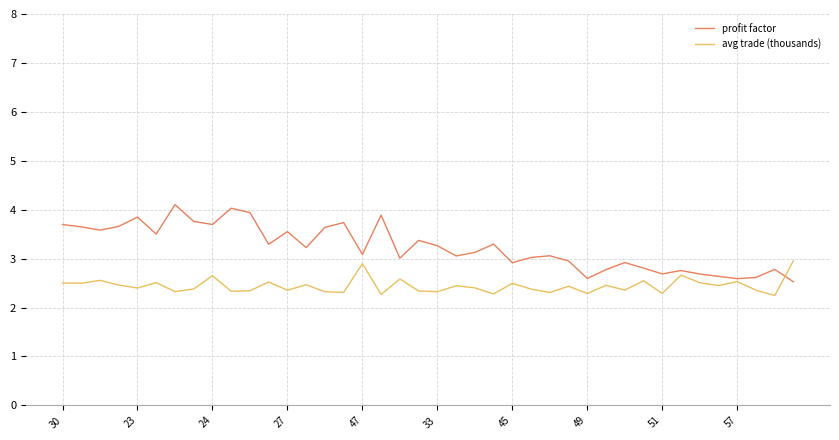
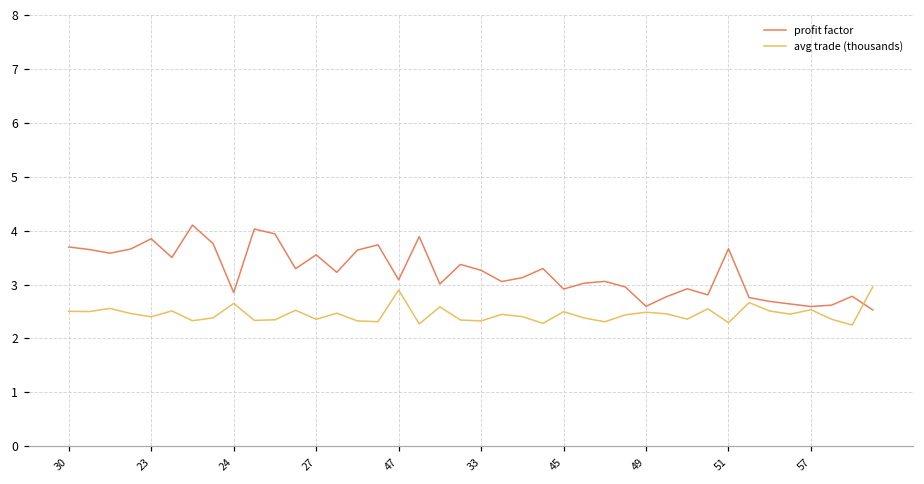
profit factor, 24: 3.7 -> 2.8
avg trade (thousands), 49: 2.3 -> 2.5
profit factor, 51: 2.7 -> 3.7
